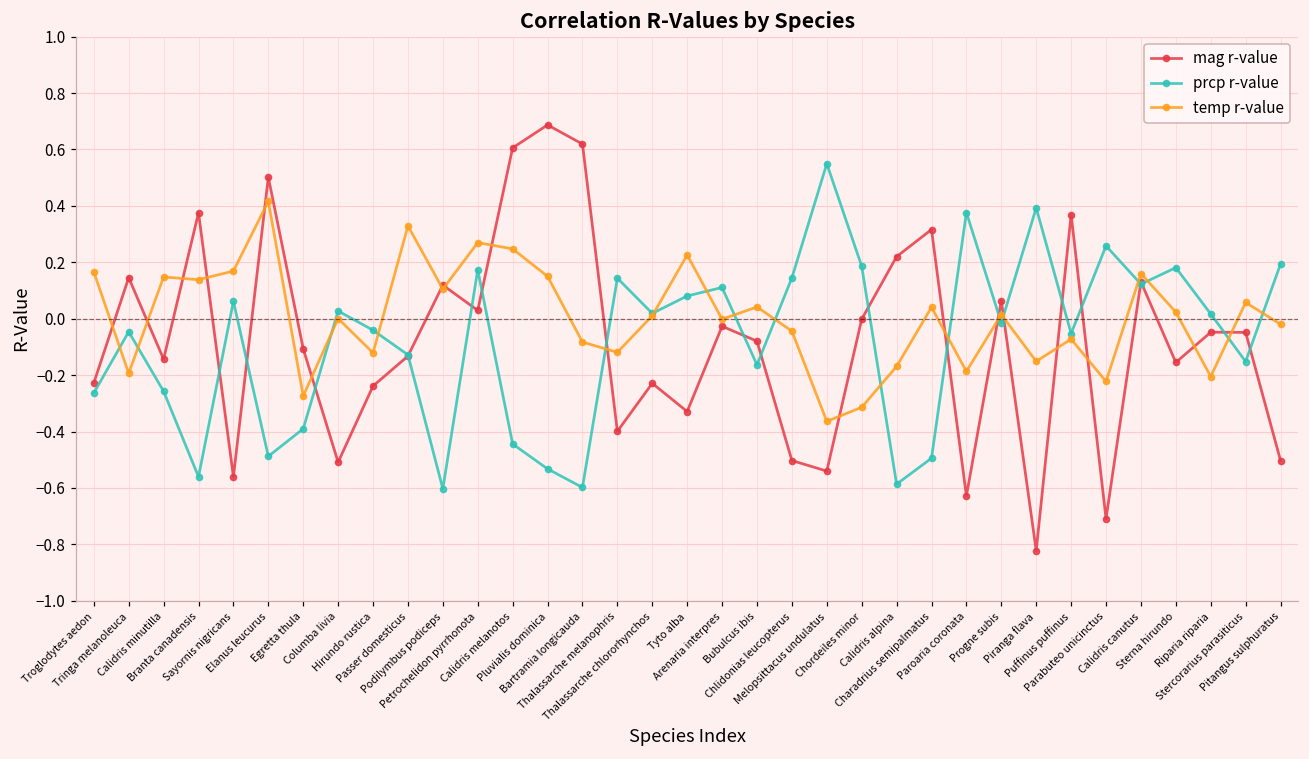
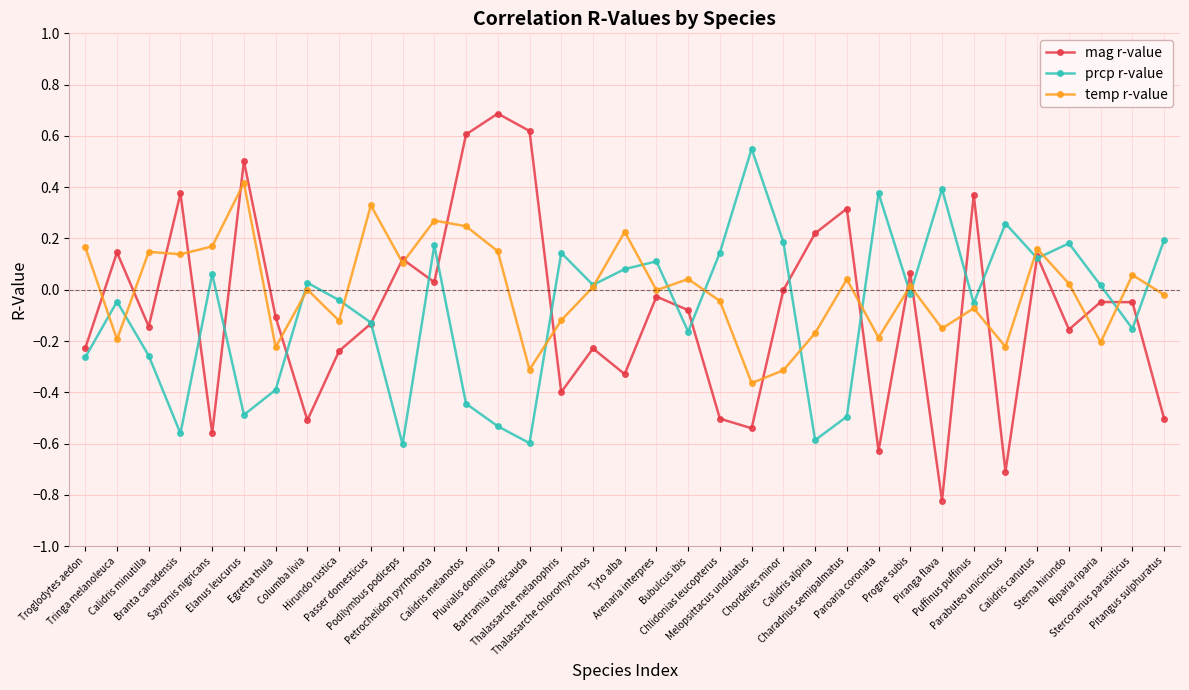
temp r-value, Egretta thula: -0.27 -> -0.22
temp r-value, Bartramia longicauda: -0.08 -> -0.31
